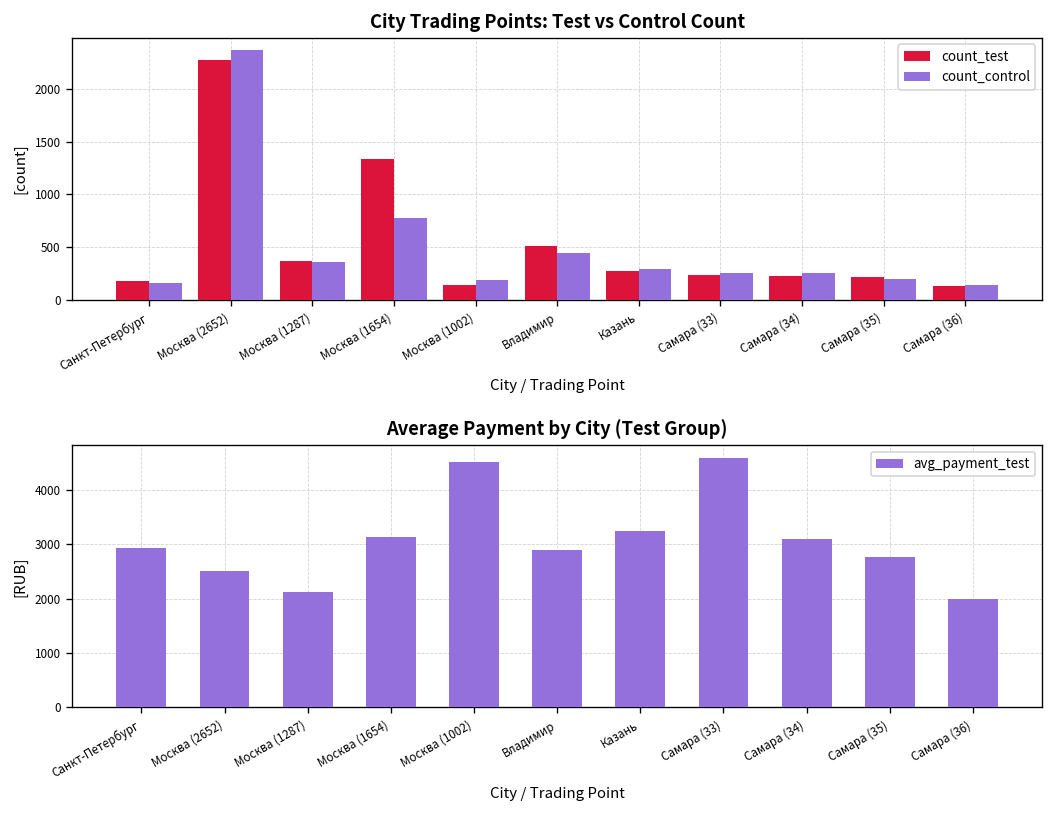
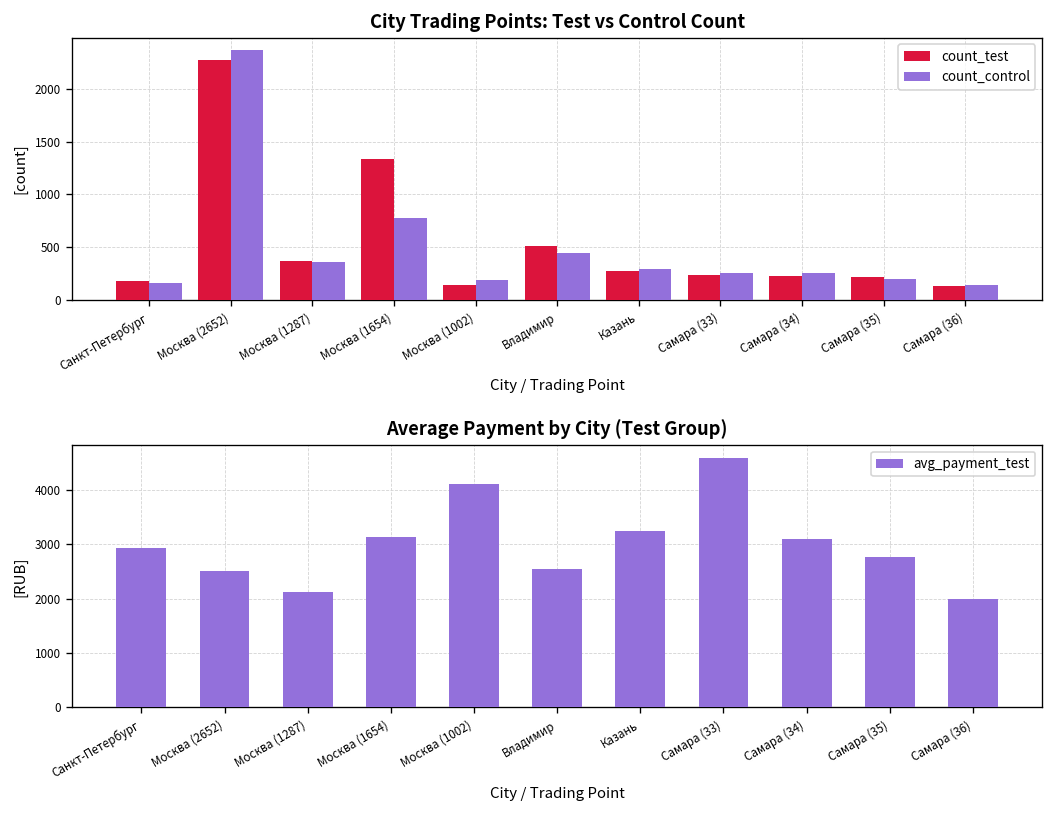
Average Payment by City (Test Group), Москва (1002): 4500 -> 4100
Average Payment by City (Test Group), Владимир: 2900 -> 2500
